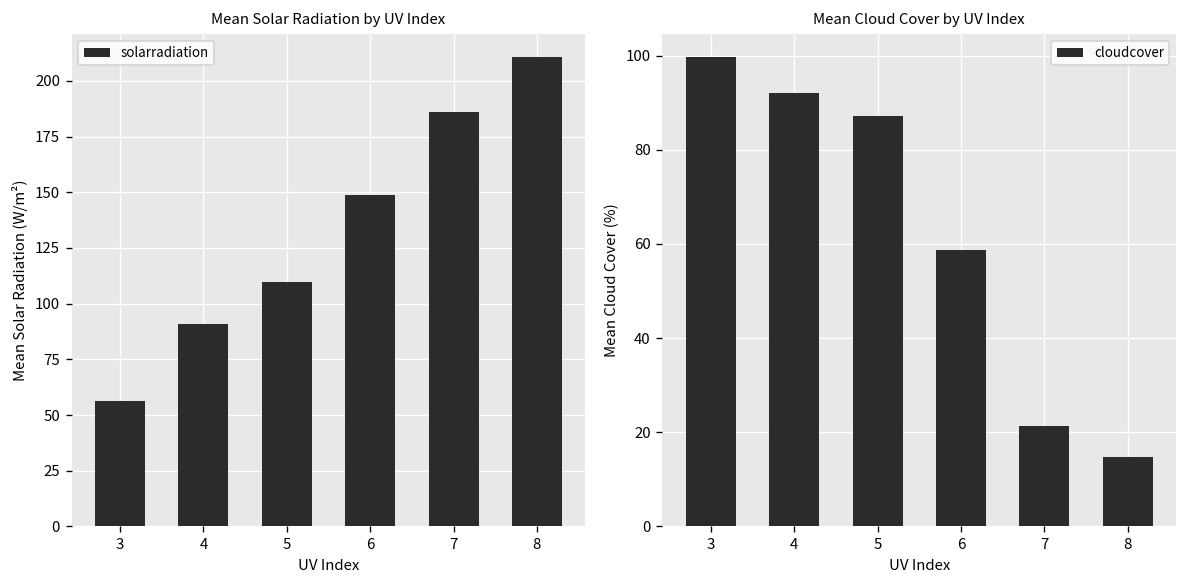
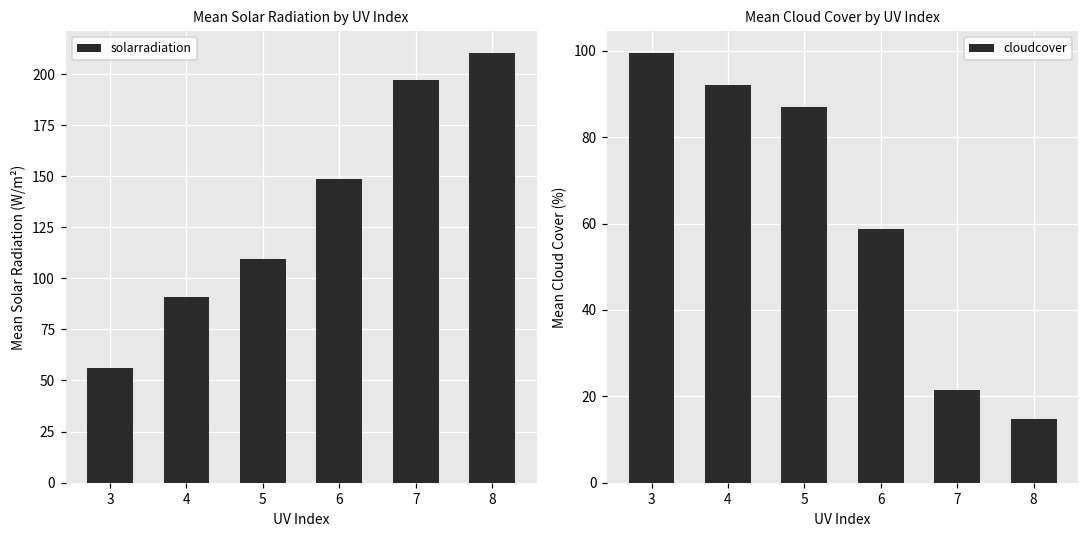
Mean Solar Radiation by UV Index, 7: 186 -> 197
